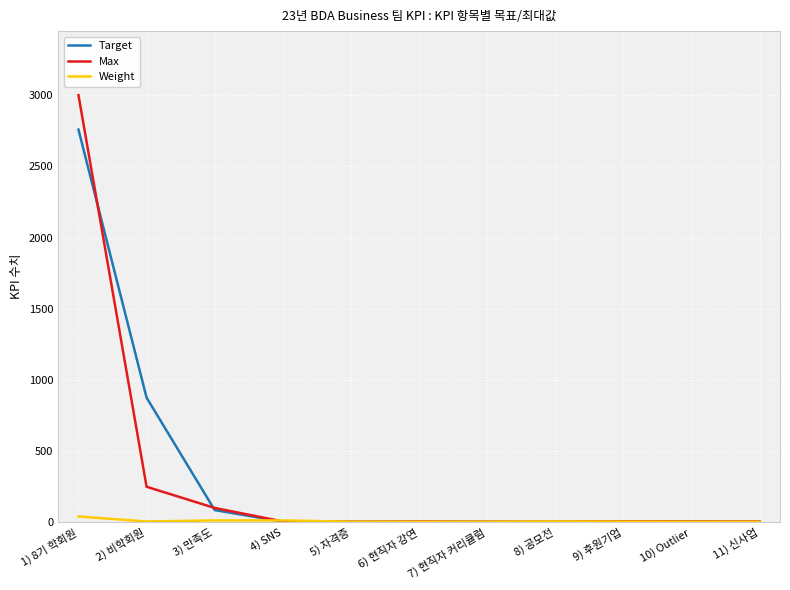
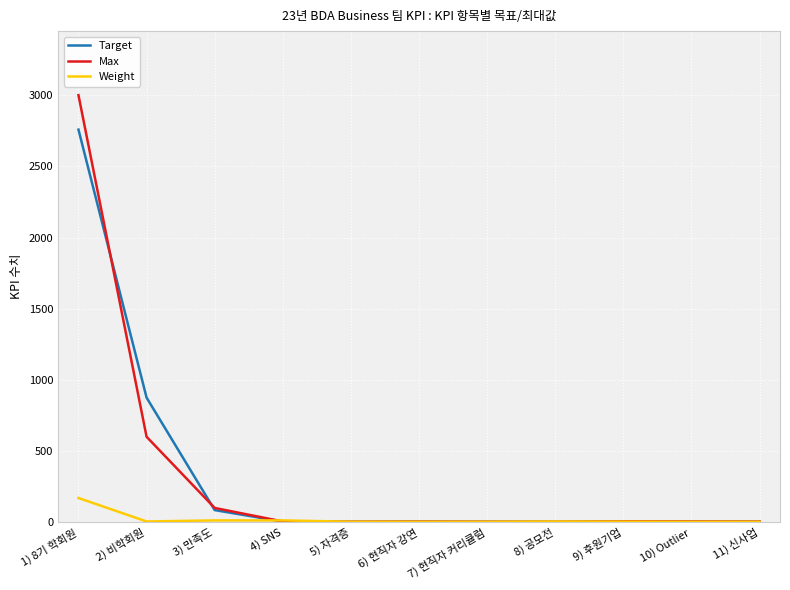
Weight, 1) 8기 학회원: 40 -> 170
Max, 2) 비학회원: 250 -> 600
